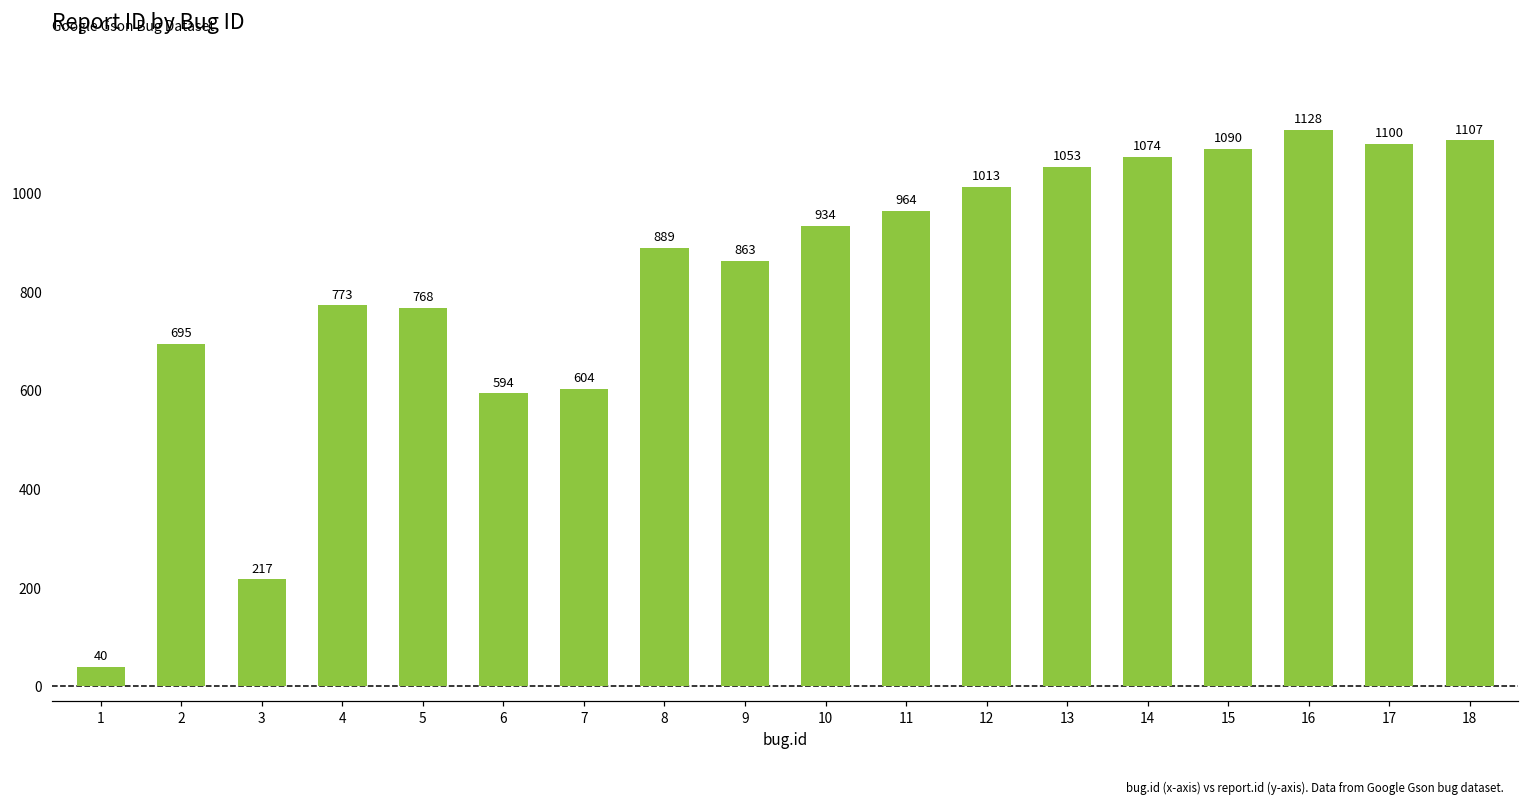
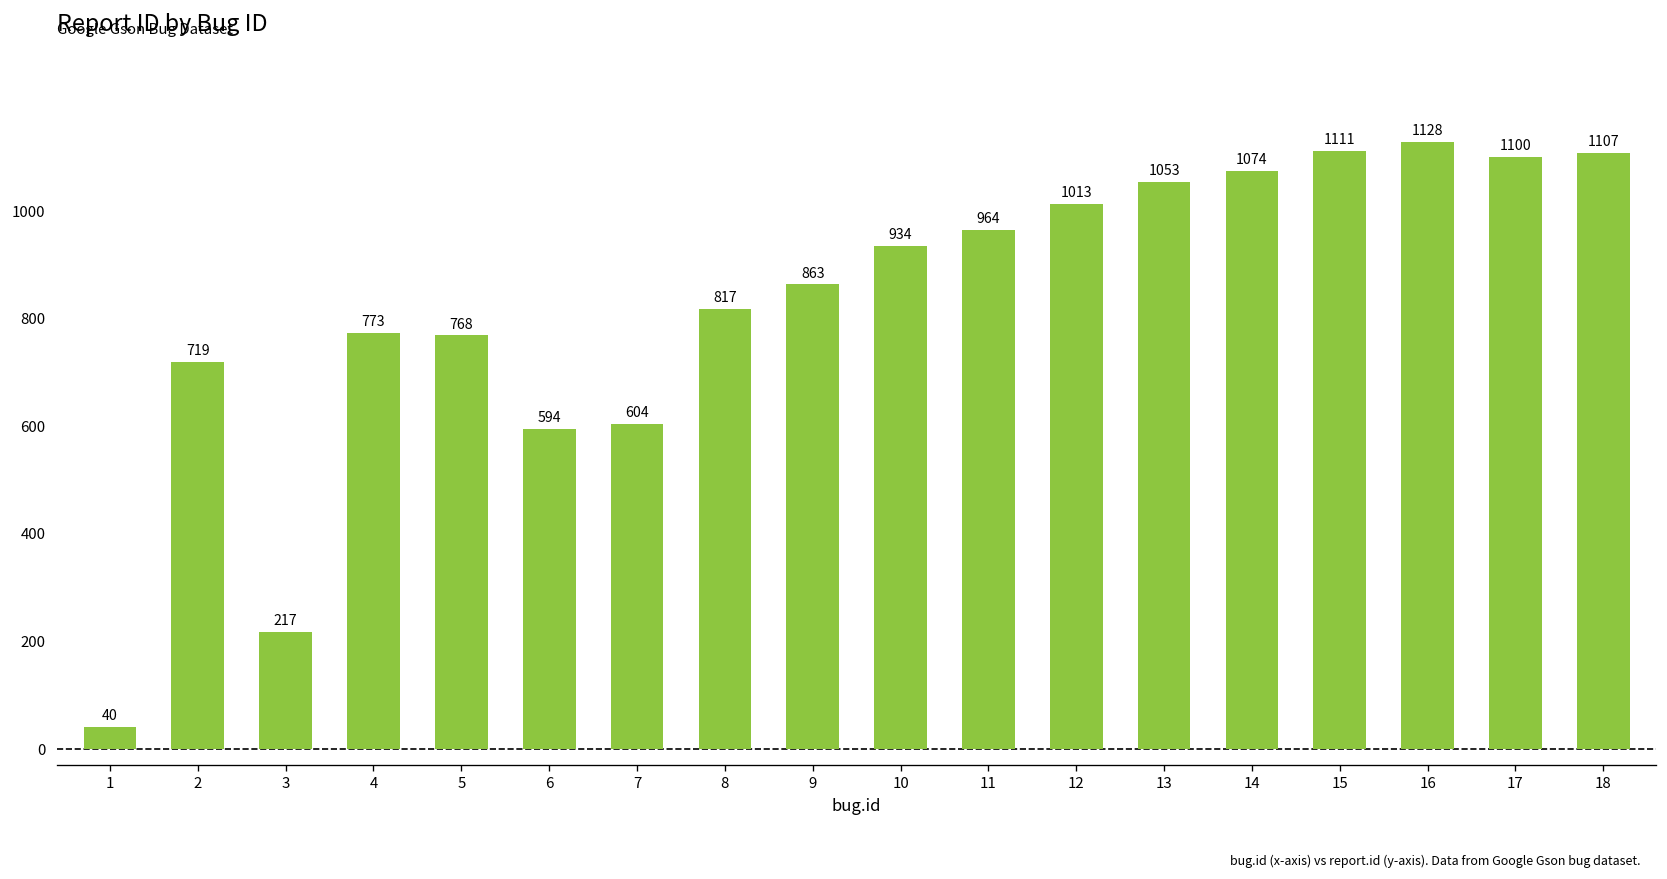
2: 695 -> 719
8: 889 -> 817
15: 1090 -> 1111
